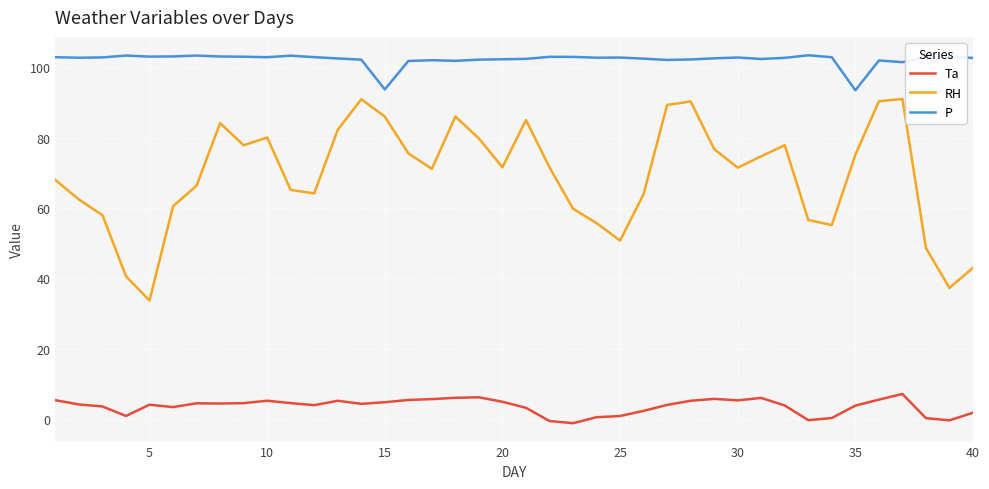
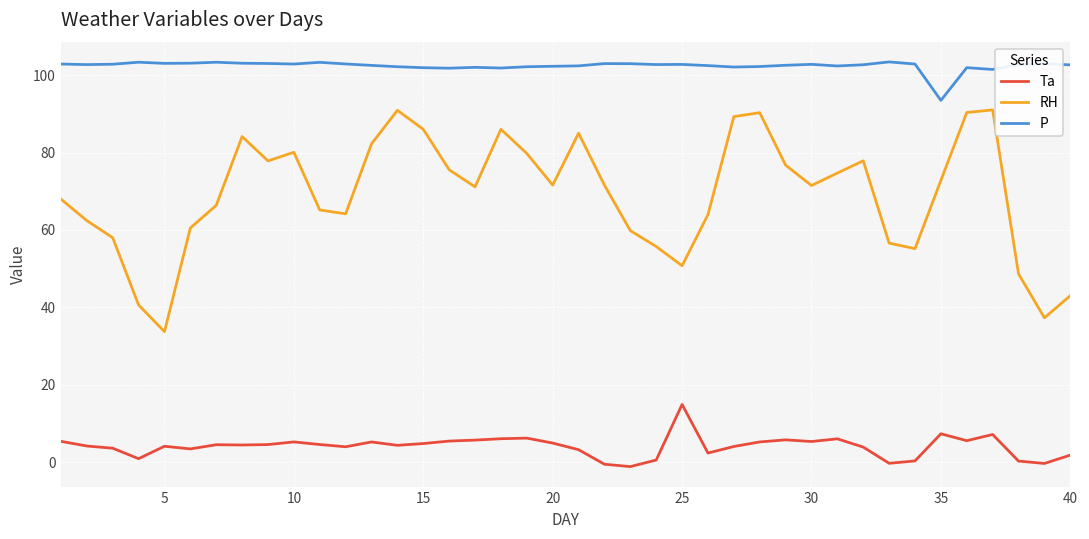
P, 15: 94 -> 102
Ta, 25: 1 -> 15
Ta, 35: 4 -> 7
RH, 35: 75 -> 73
